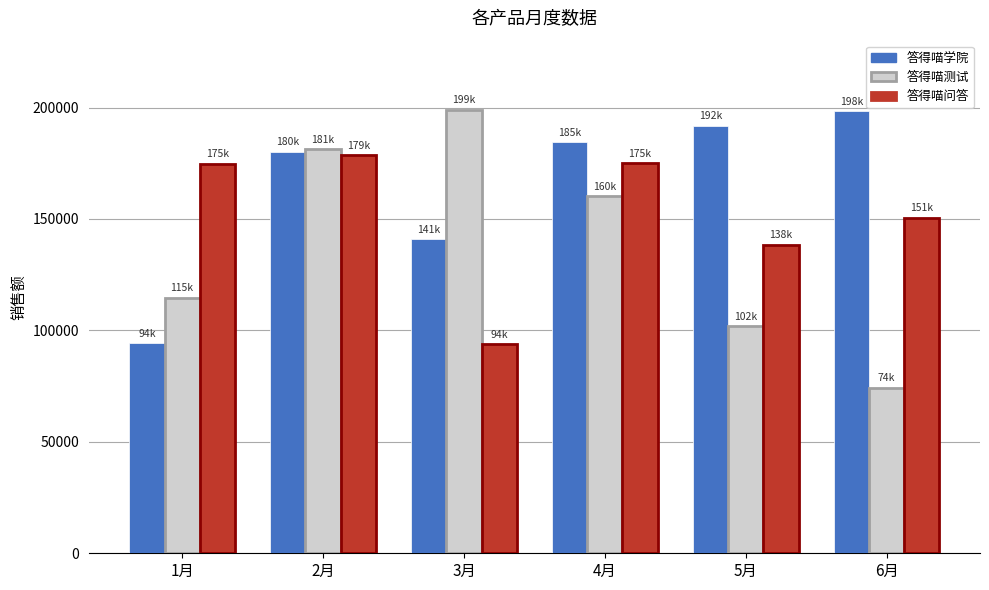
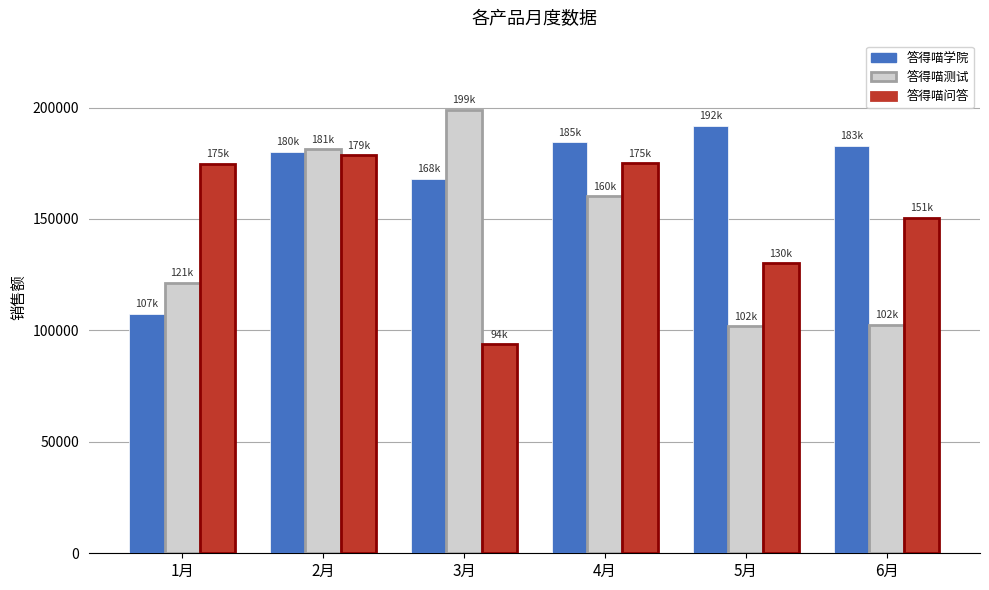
答得喵学院, 1月: 94k -> 107k
答得喵测试, 1月: 115k -> 121k
答得喵学院, 3月: 141k -> 168k
答得喵问答, 5月: 138k -> 130k
答得喵学院, 6月: 198k -> 183k
答得喵测试, 6月: 74k -> 102k
